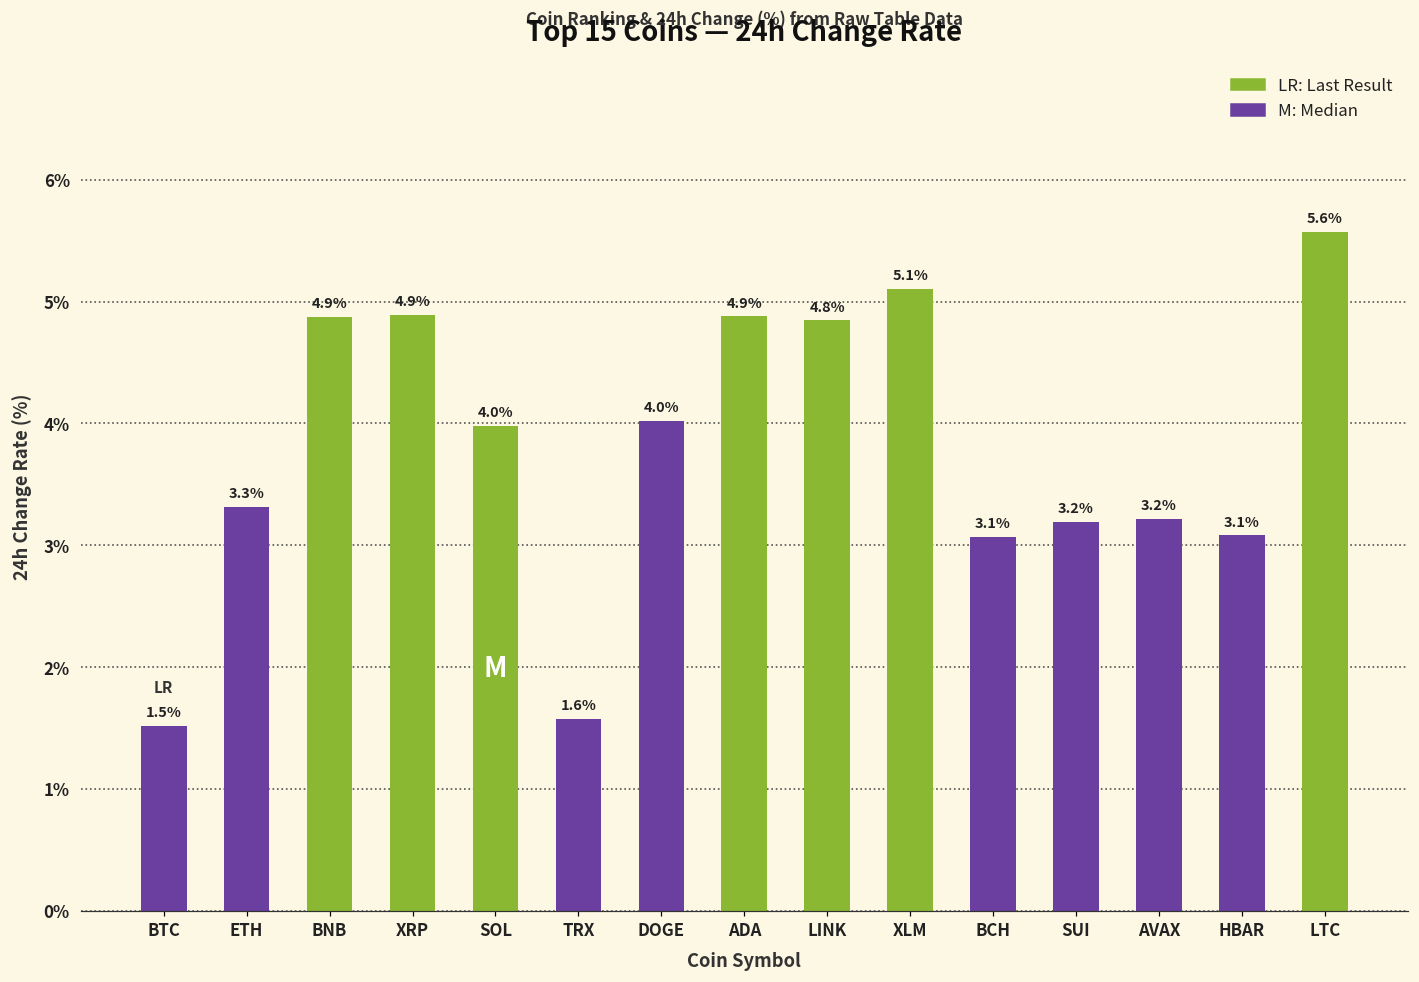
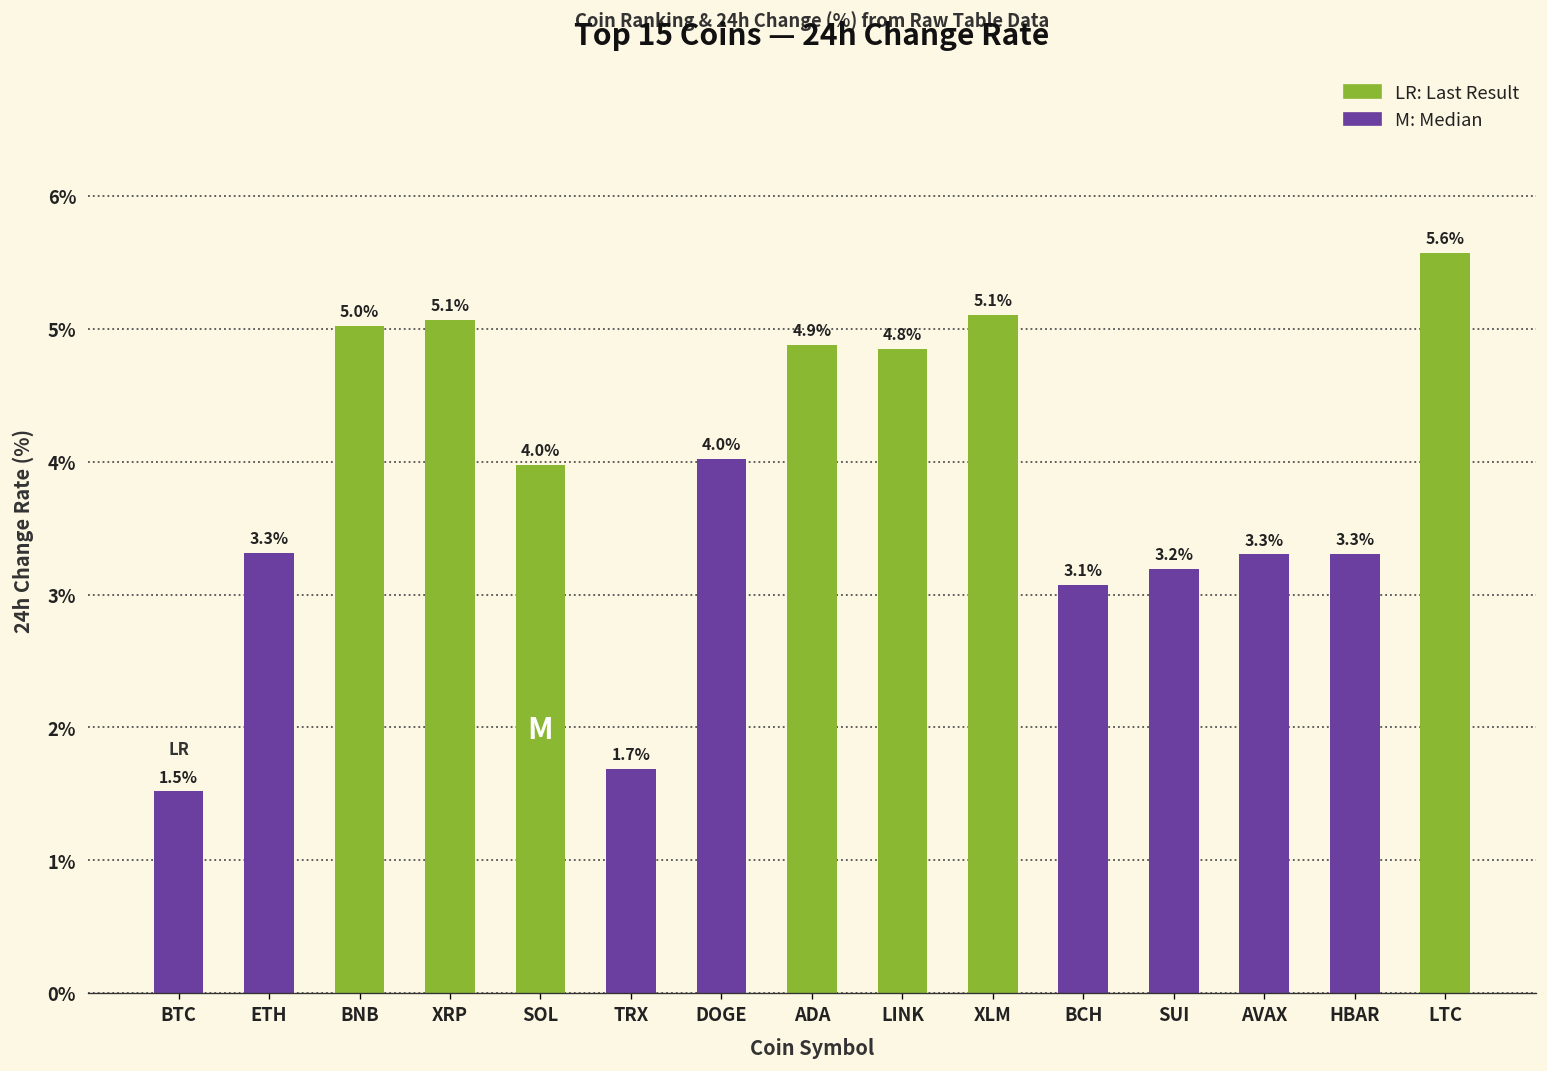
BNB: 4.9% -> 5.0%
XRP: 4.9% -> 5.1%
TRX: 1.6% -> 1.7%
AVAX: 3.2% -> 3.3%
HBAR: 3.1% -> 3.3%
